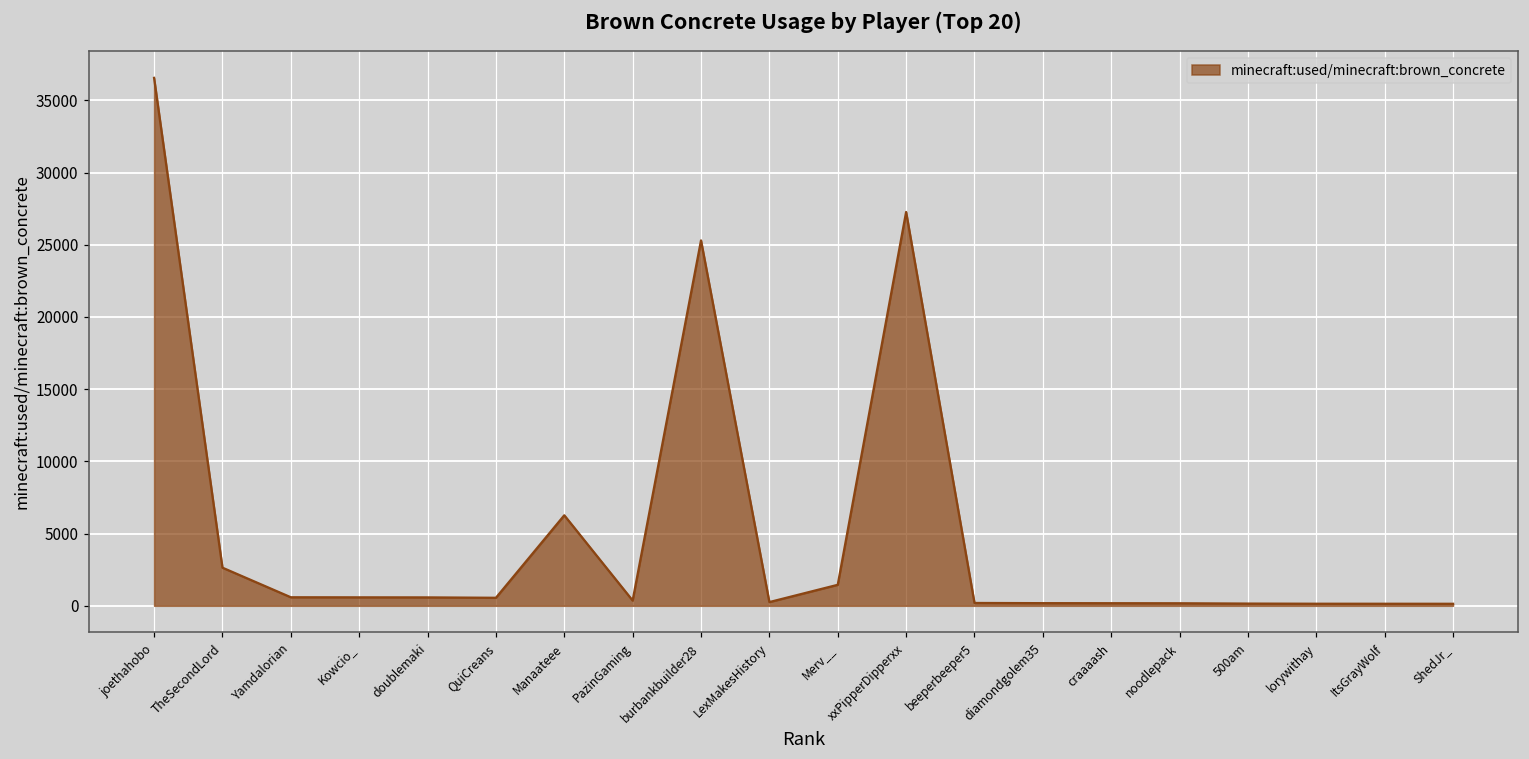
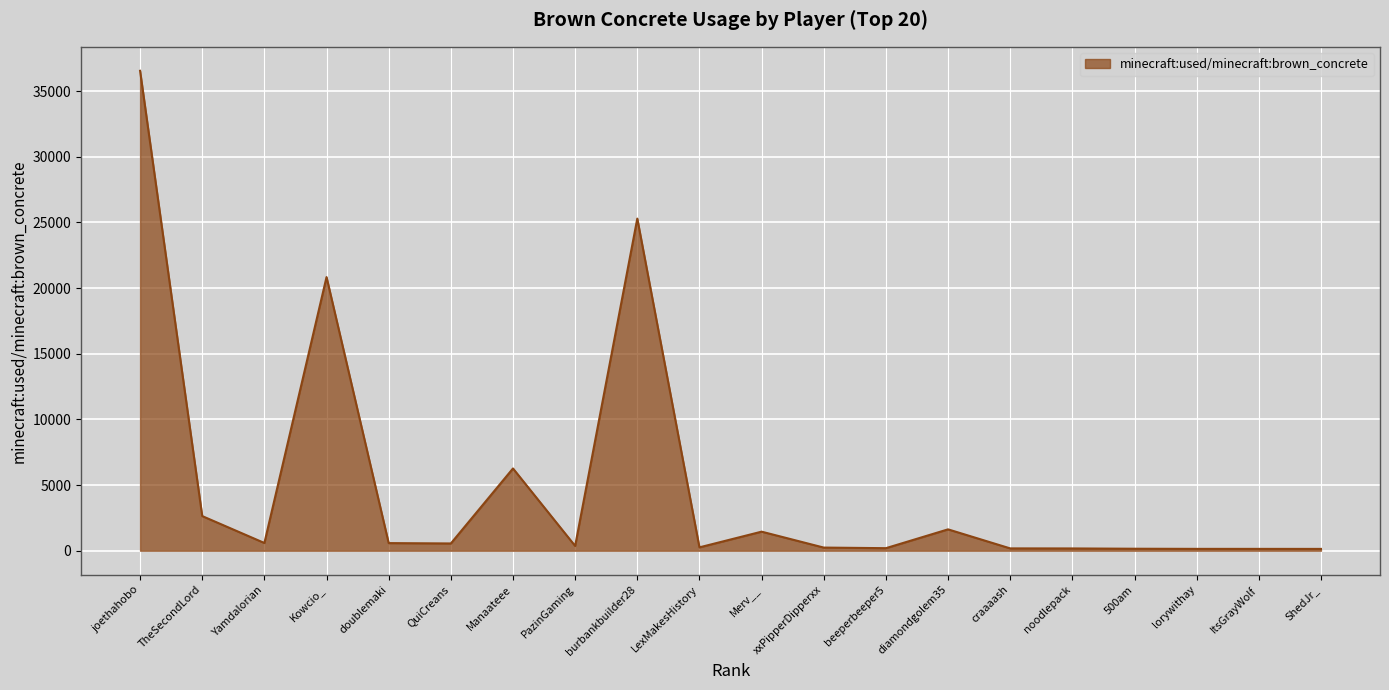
Kowcio_: 600 -> 20800
xxPipperDipperxx: 27300 -> 200
diamondgolem35: 200 -> 1600
